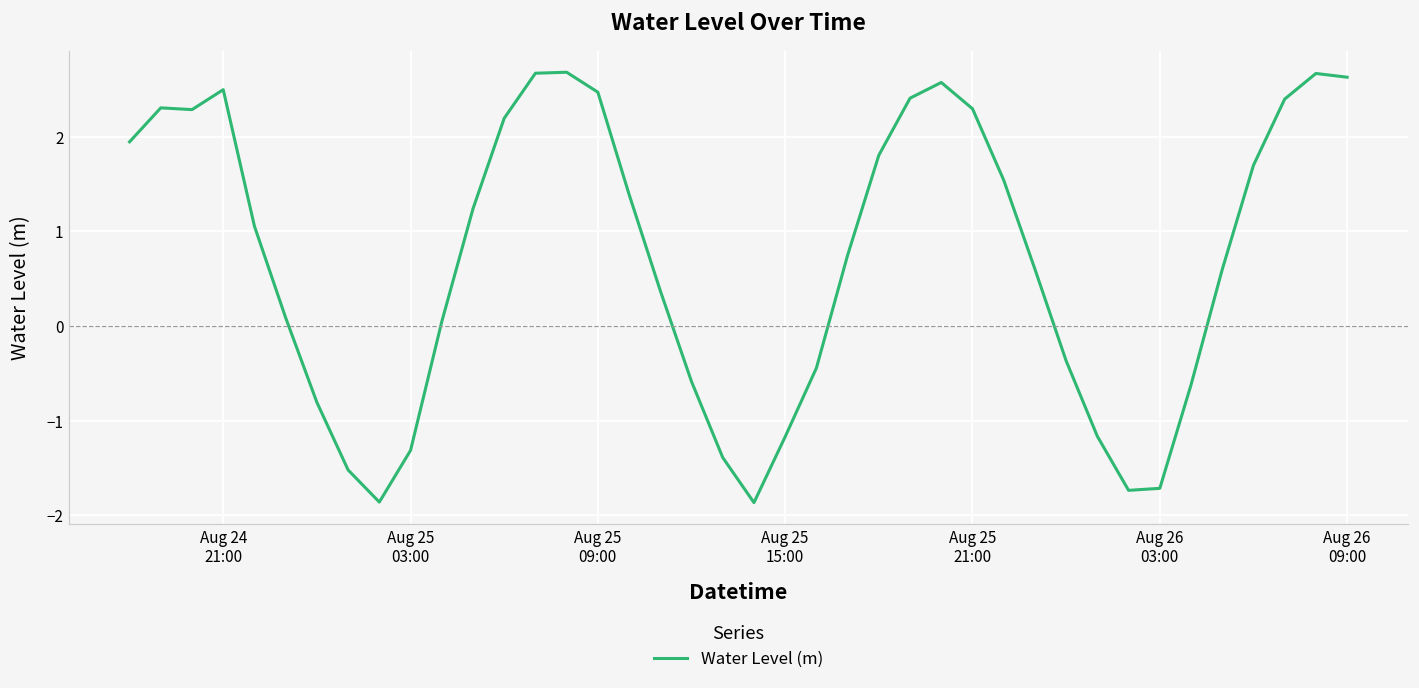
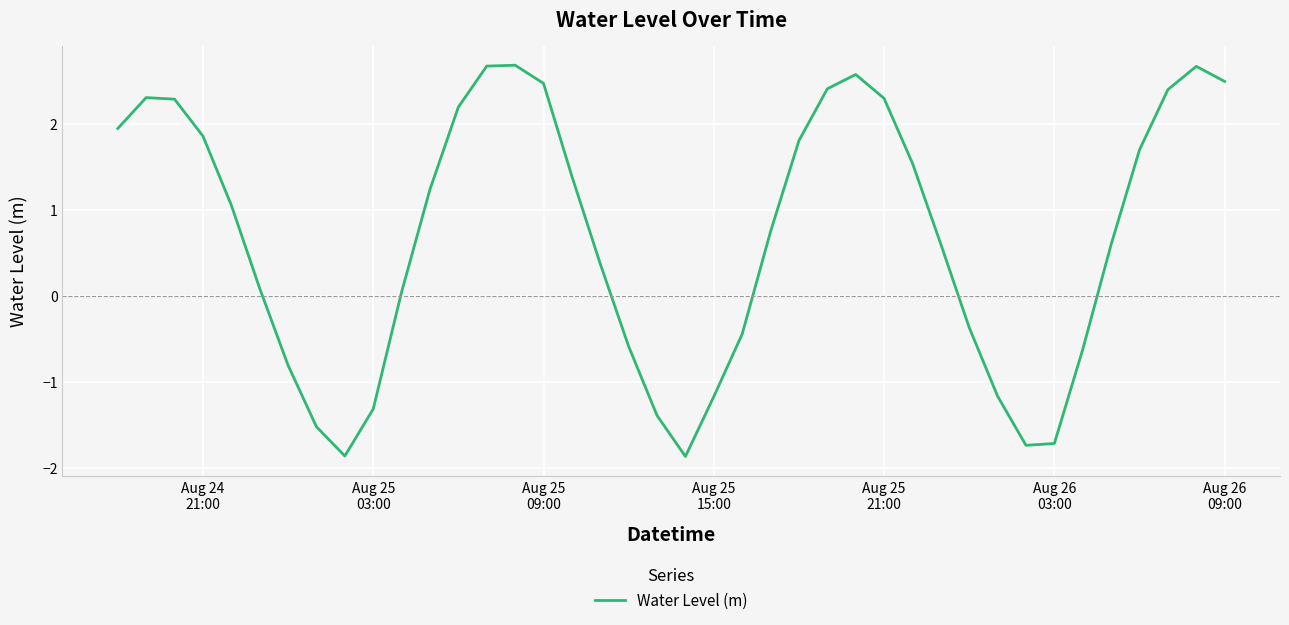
Aug 24 21:00: 2.5 -> 1.9
Aug 26 09:00: 2.6 -> 2.5
